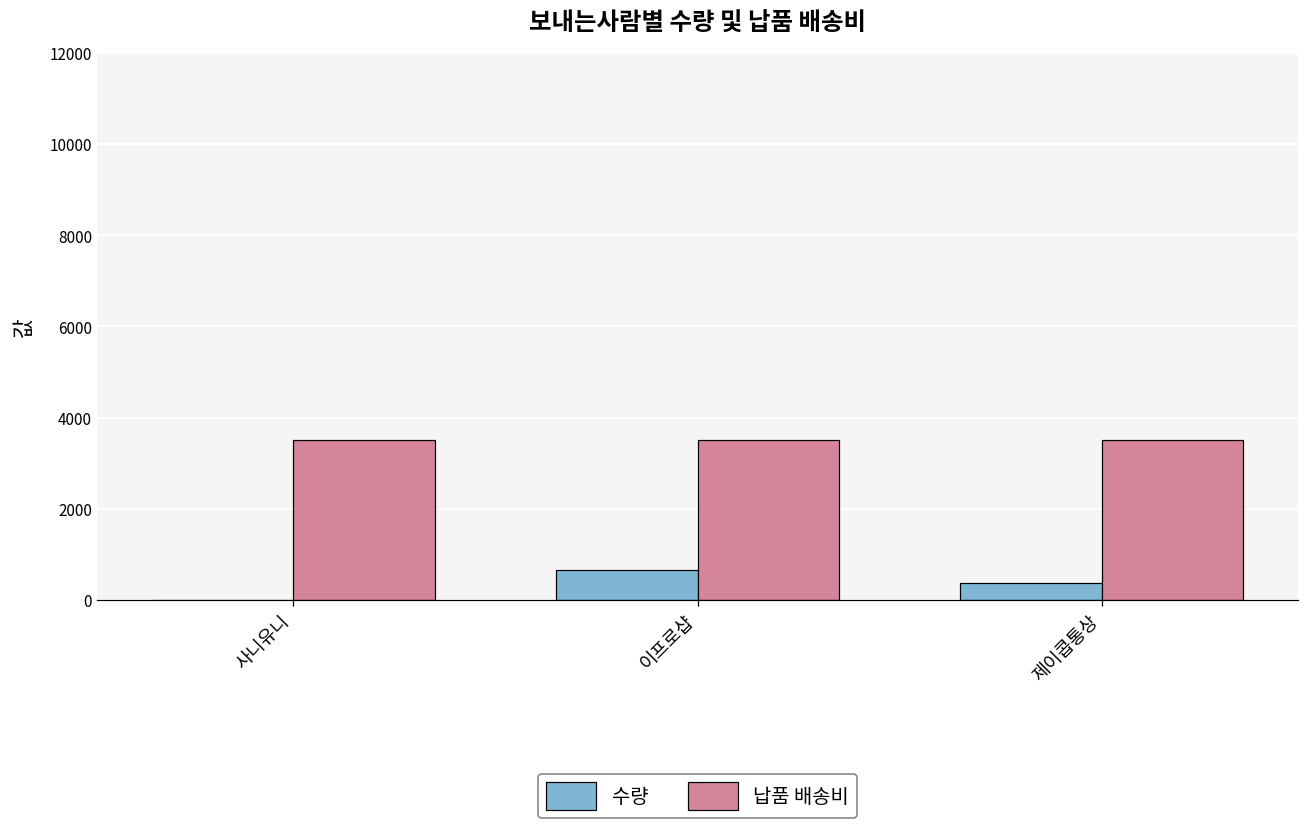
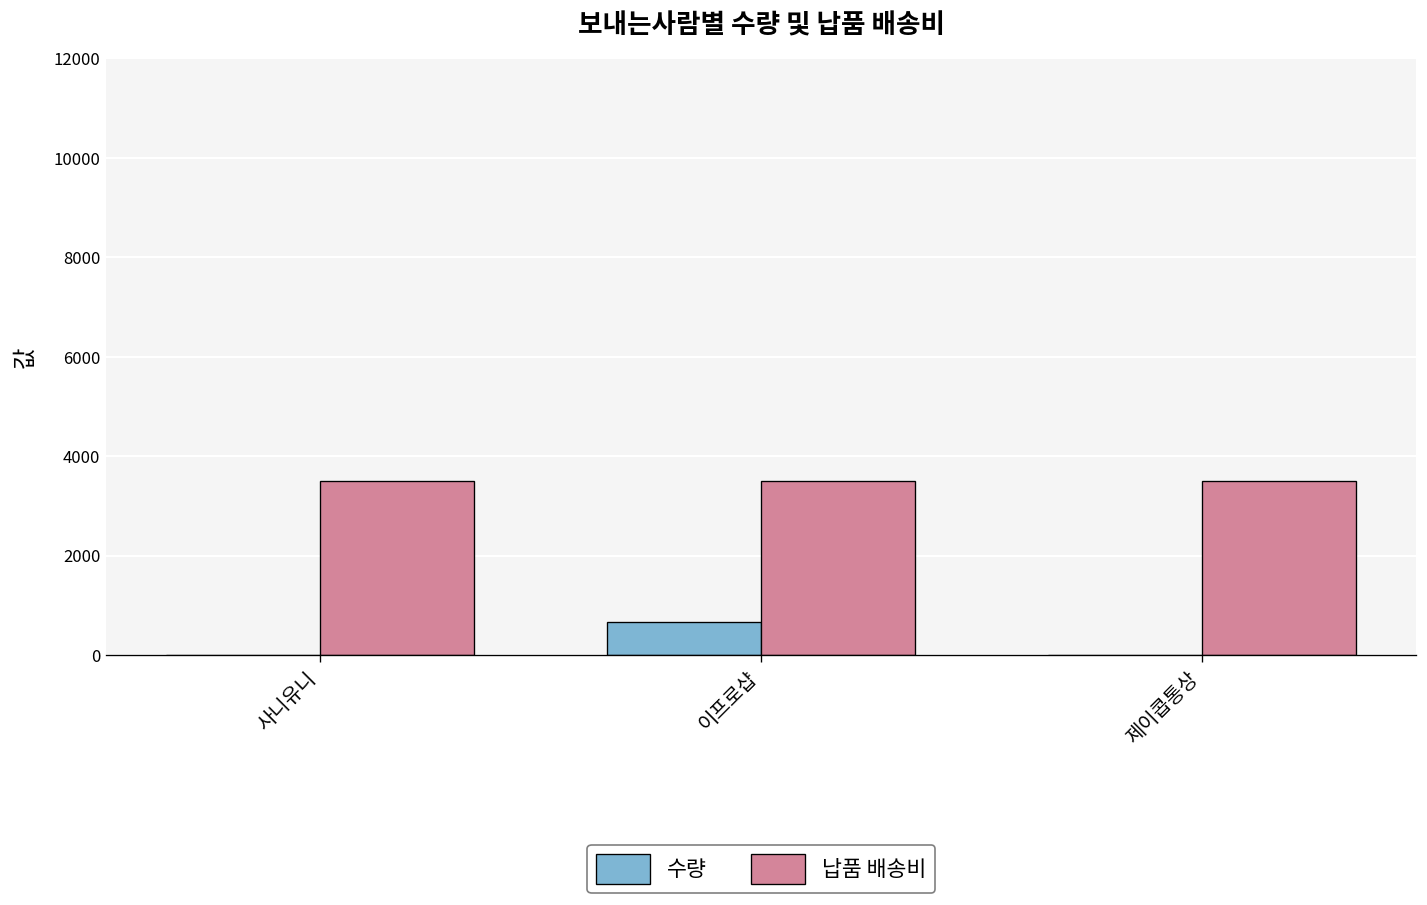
수량, 제이콥통상: 400 -> 0
